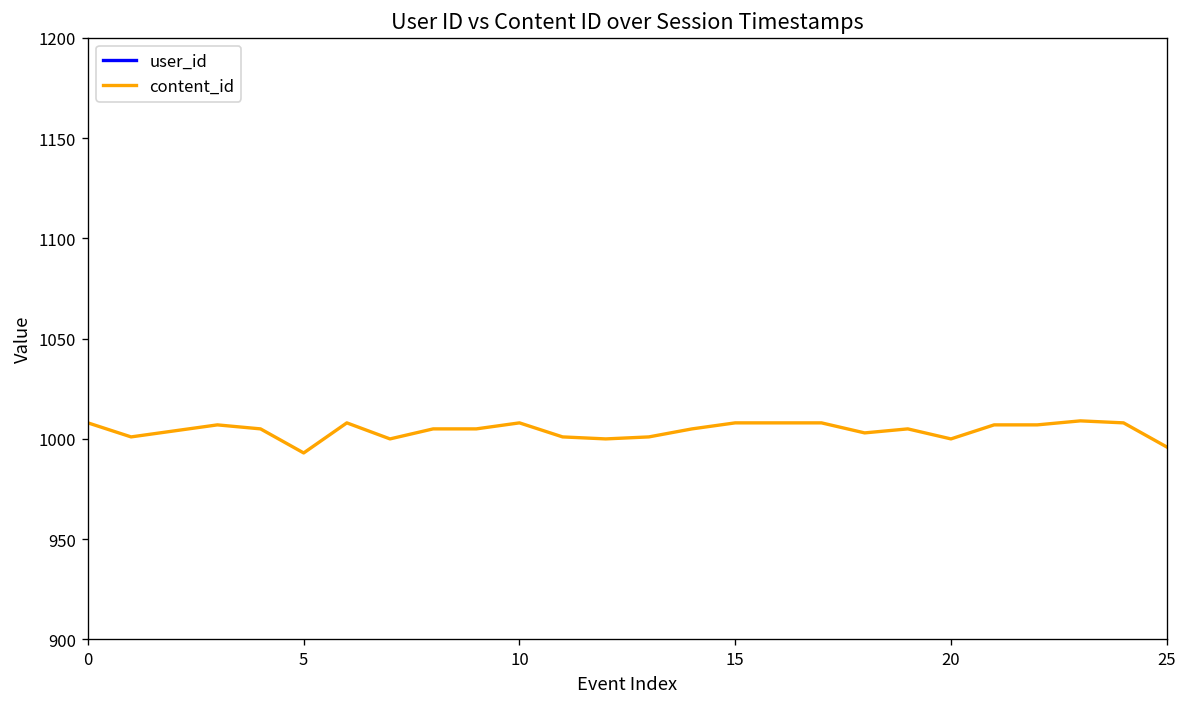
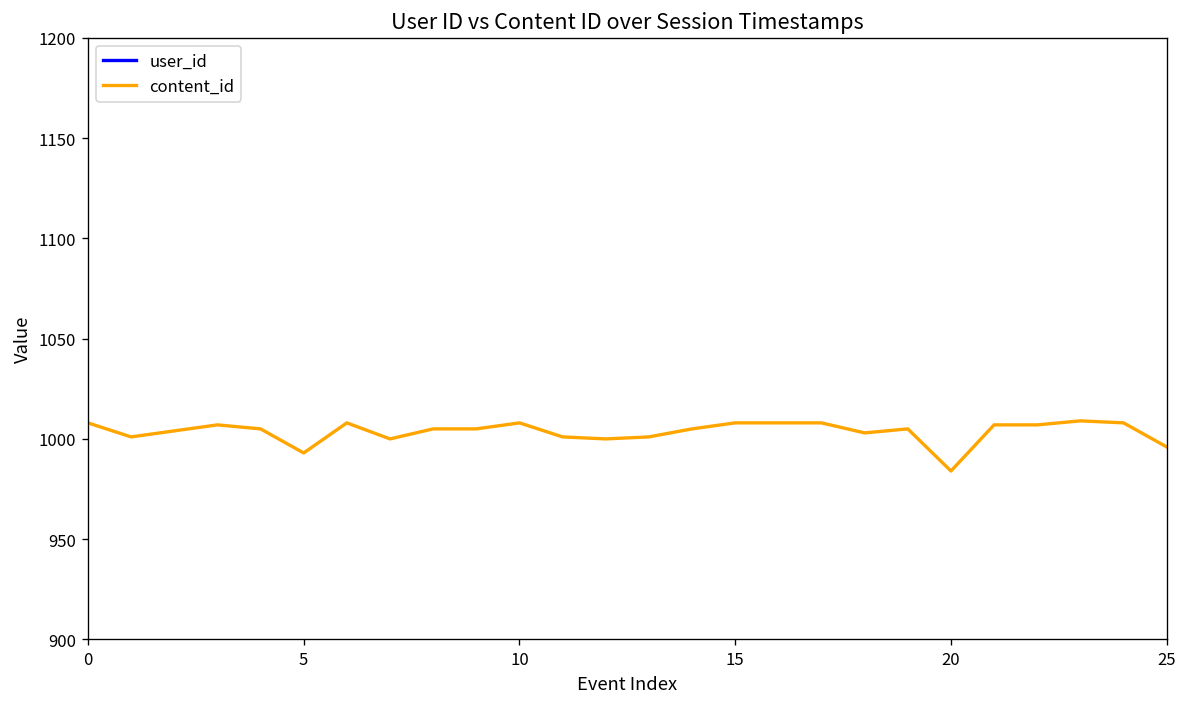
content_id, 20: 1000 -> 984
